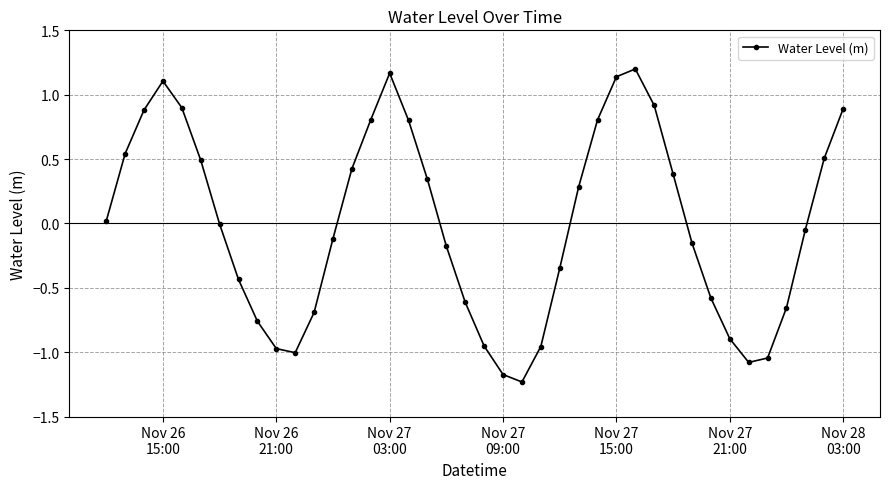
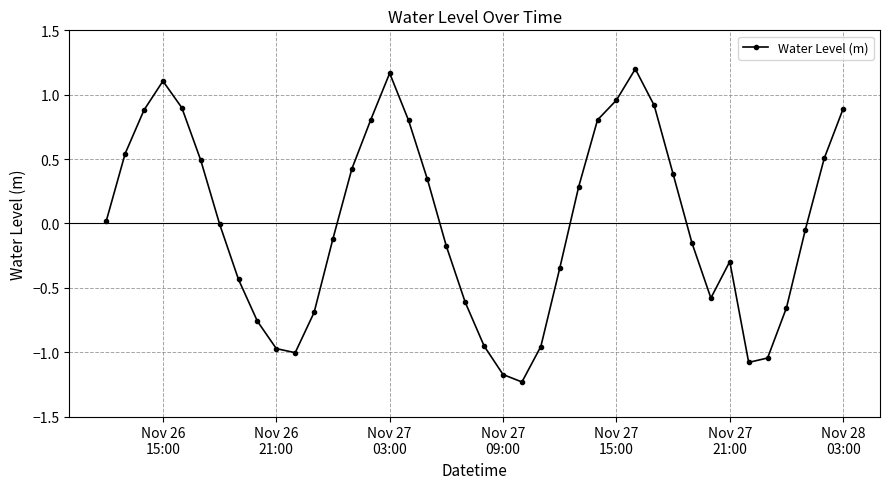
Nov 27 15:00: 1.14 -> 0.96
Nov 27 21:00: -0.90 -> -0.30
